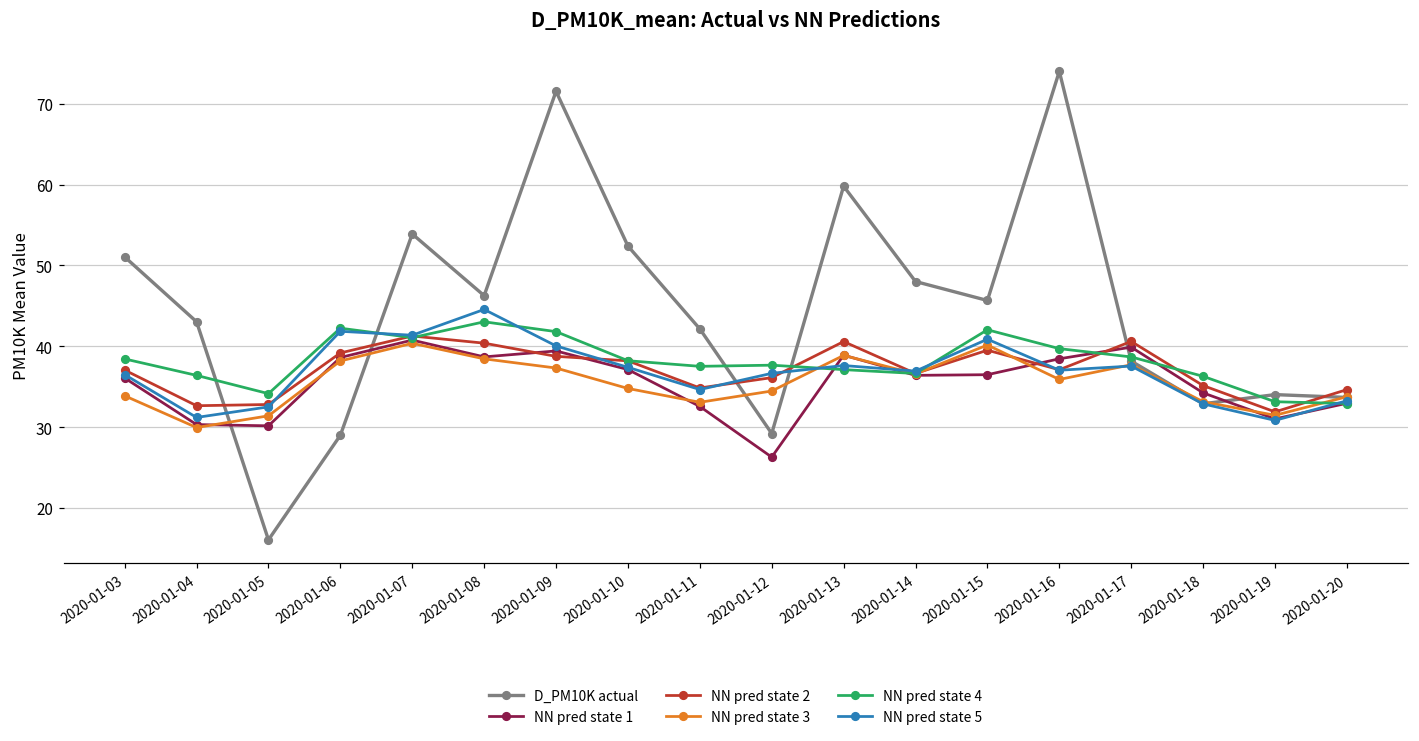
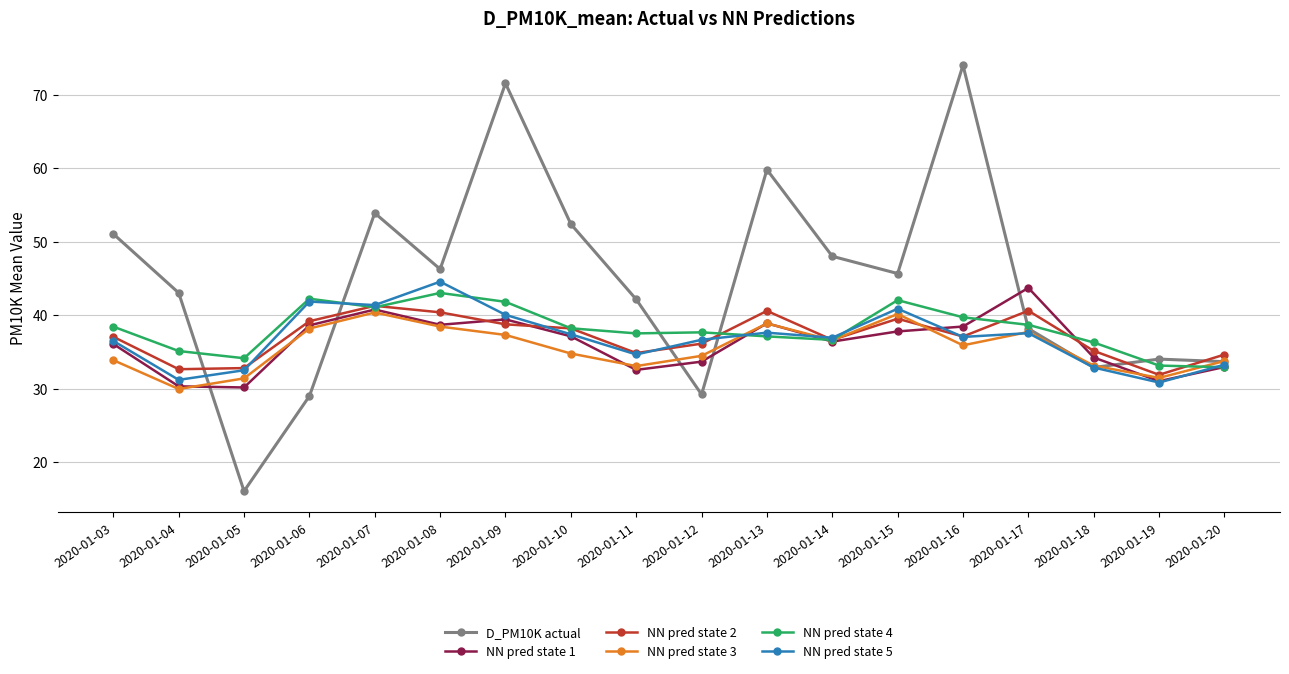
NN pred state 4, 2020-01-04: 36 -> 35
NN pred state 1, 2020-01-12: 26 -> 34
NN pred state 1, 2020-01-15: 36 -> 38
NN pred state 1, 2020-01-17: 40 -> 44
